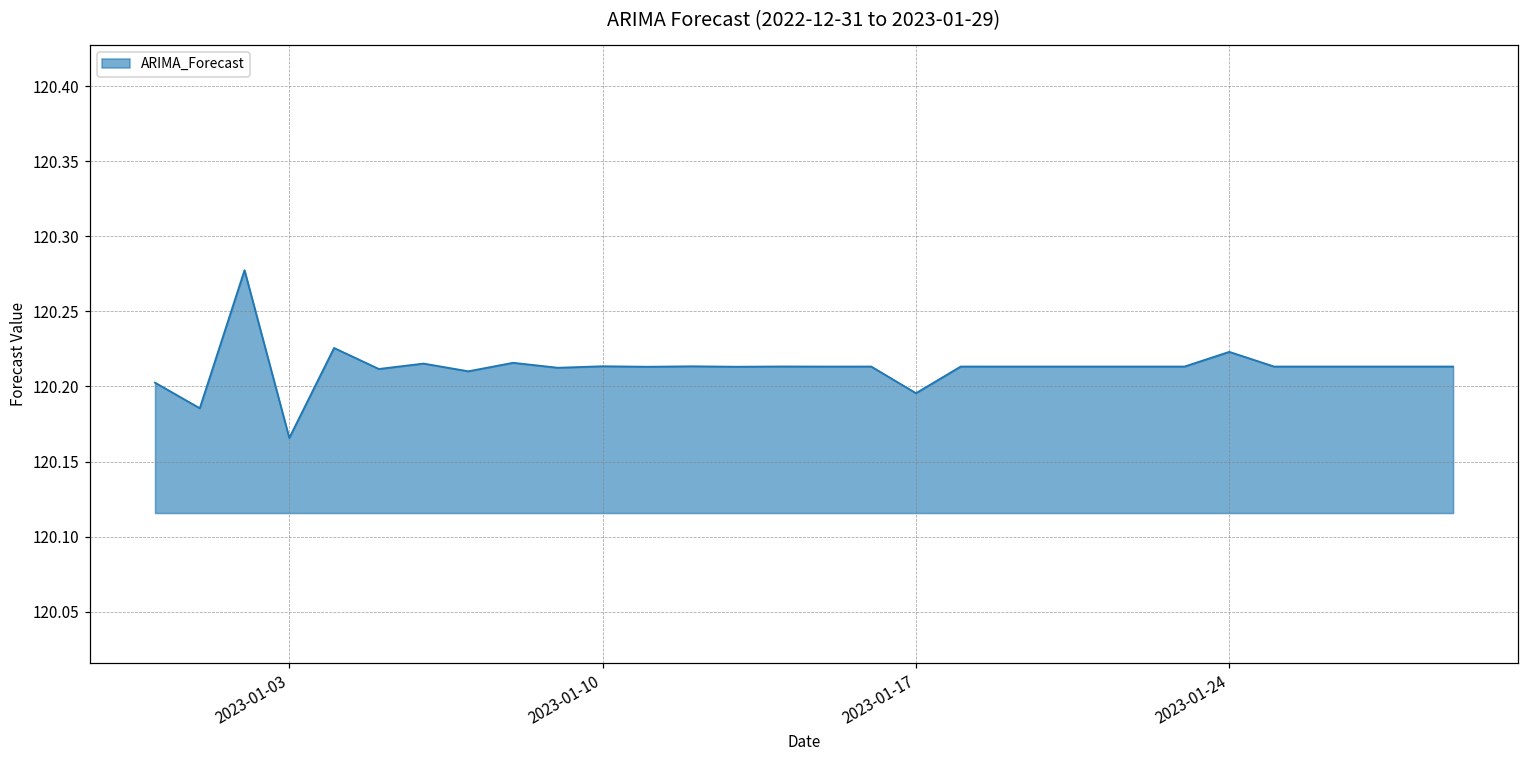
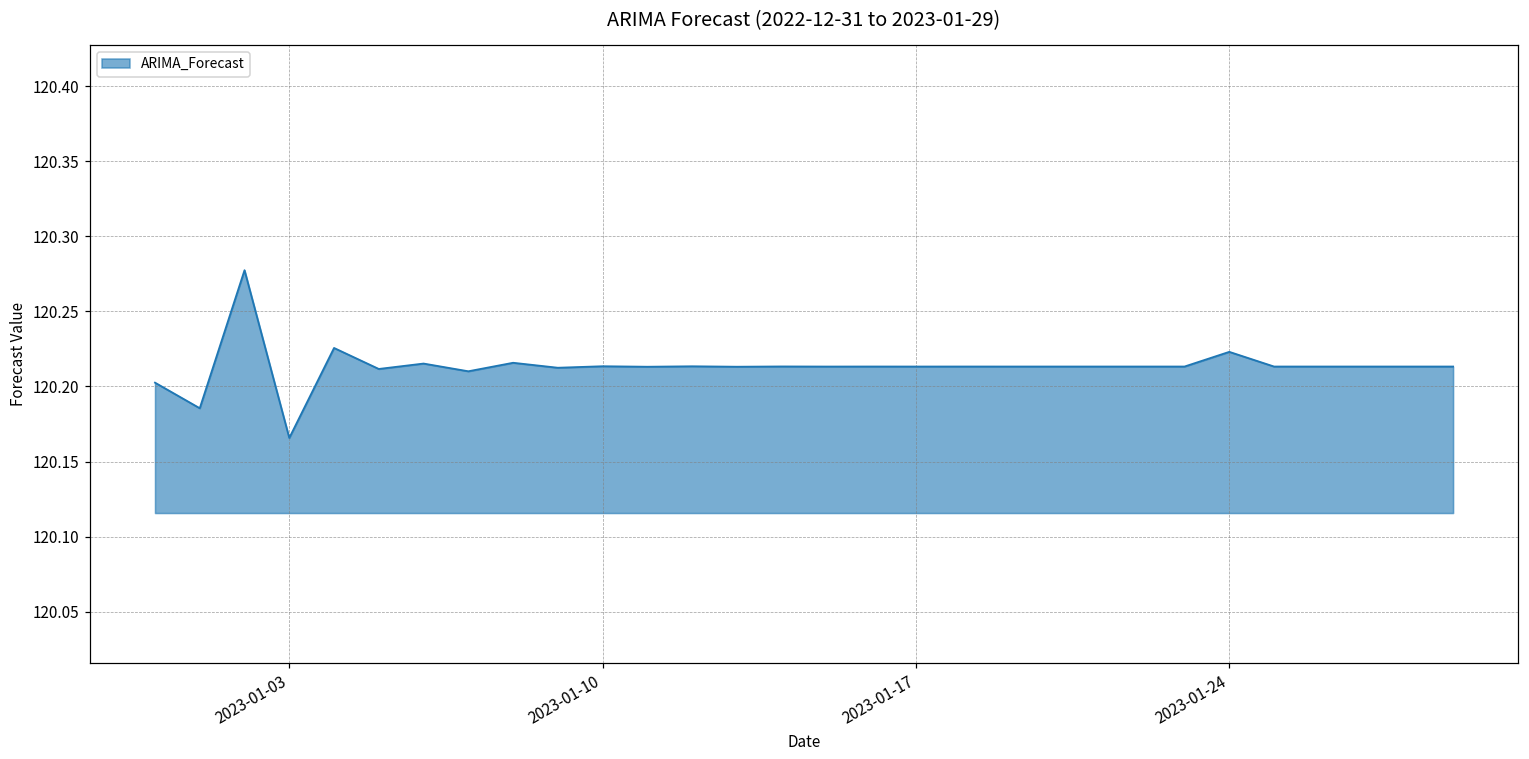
2023-01-17: 120.196 -> 120.213
